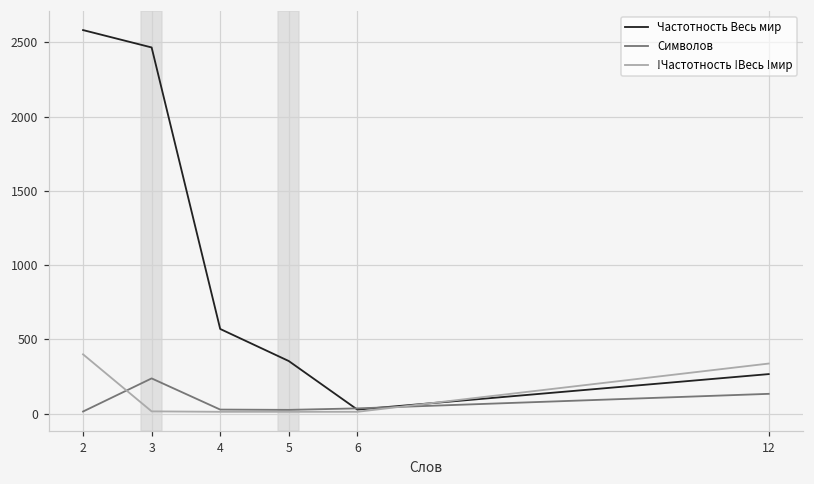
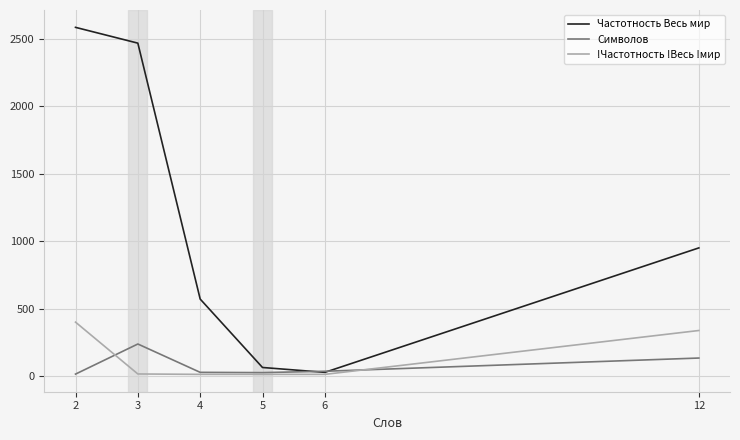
Частотность Весь мир, 5: 350 -> 60
Частотность Весь мир, 12: 270 -> 950
